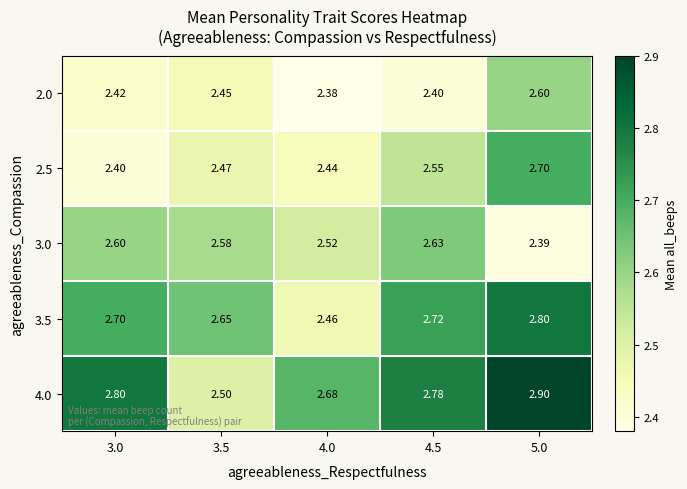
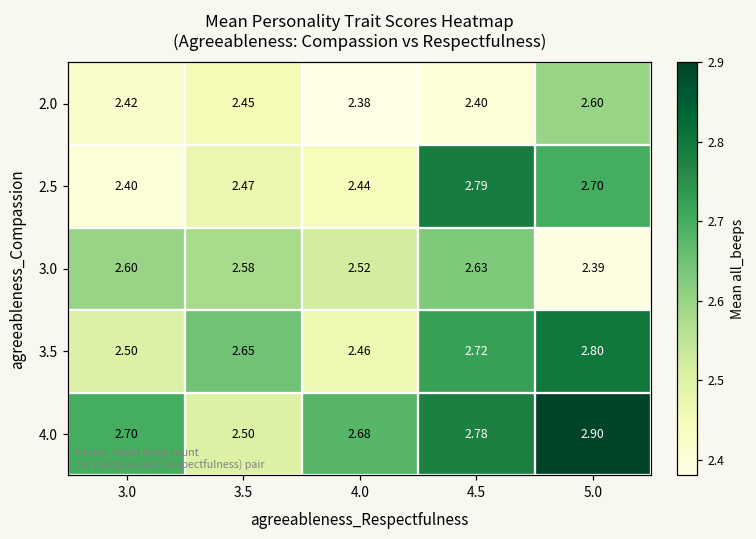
2.5, 4.5: 2.55 -> 2.79
3.5, 3.0: 2.70 -> 2.50
4.0, 3.0: 2.80 -> 2.70
